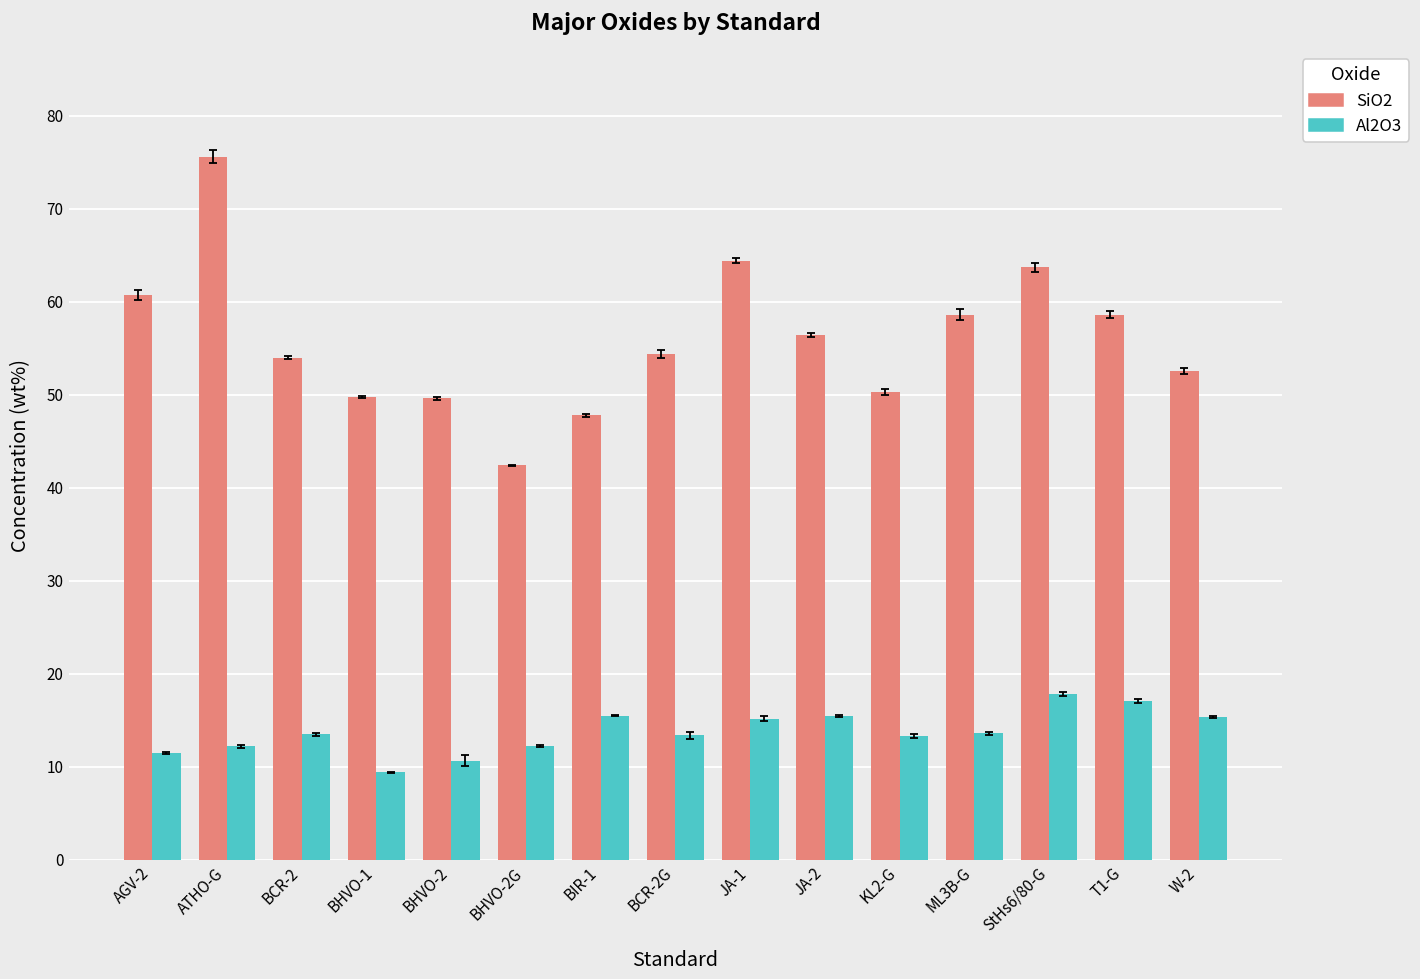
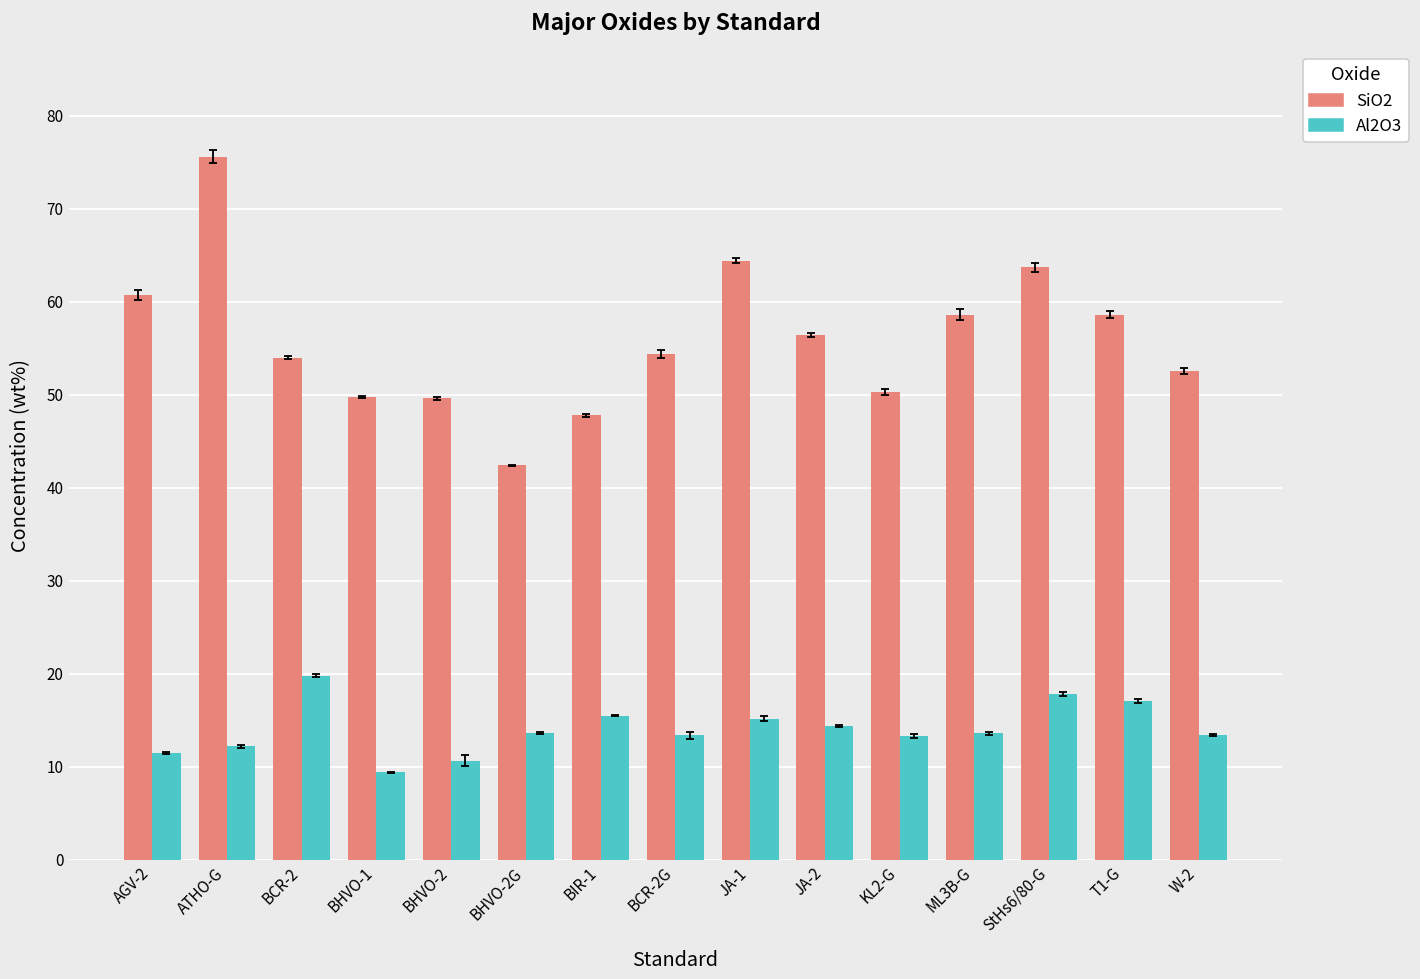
Al2O3, BCR-2: 13 -> 20
Al2O3, BHVO-2G: 12 -> 14
Al2O3, JA-2: 16 -> 14
Al2O3, W-2: 15 -> 13
